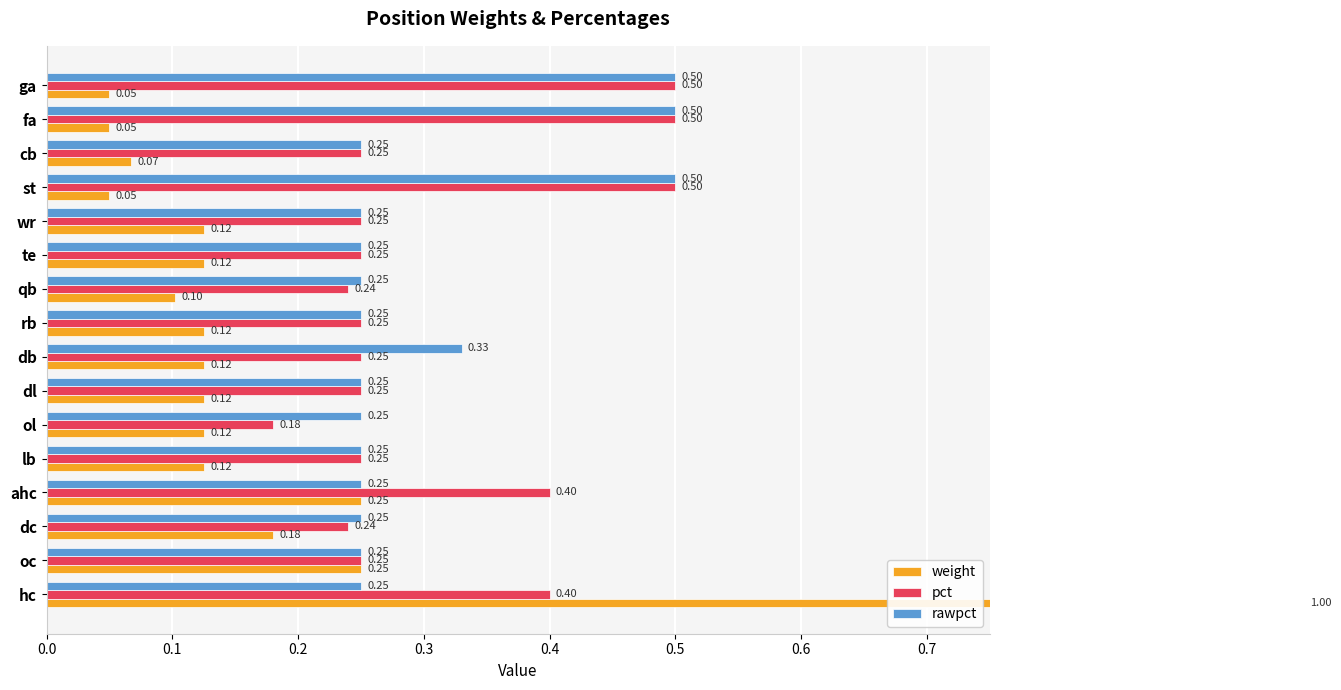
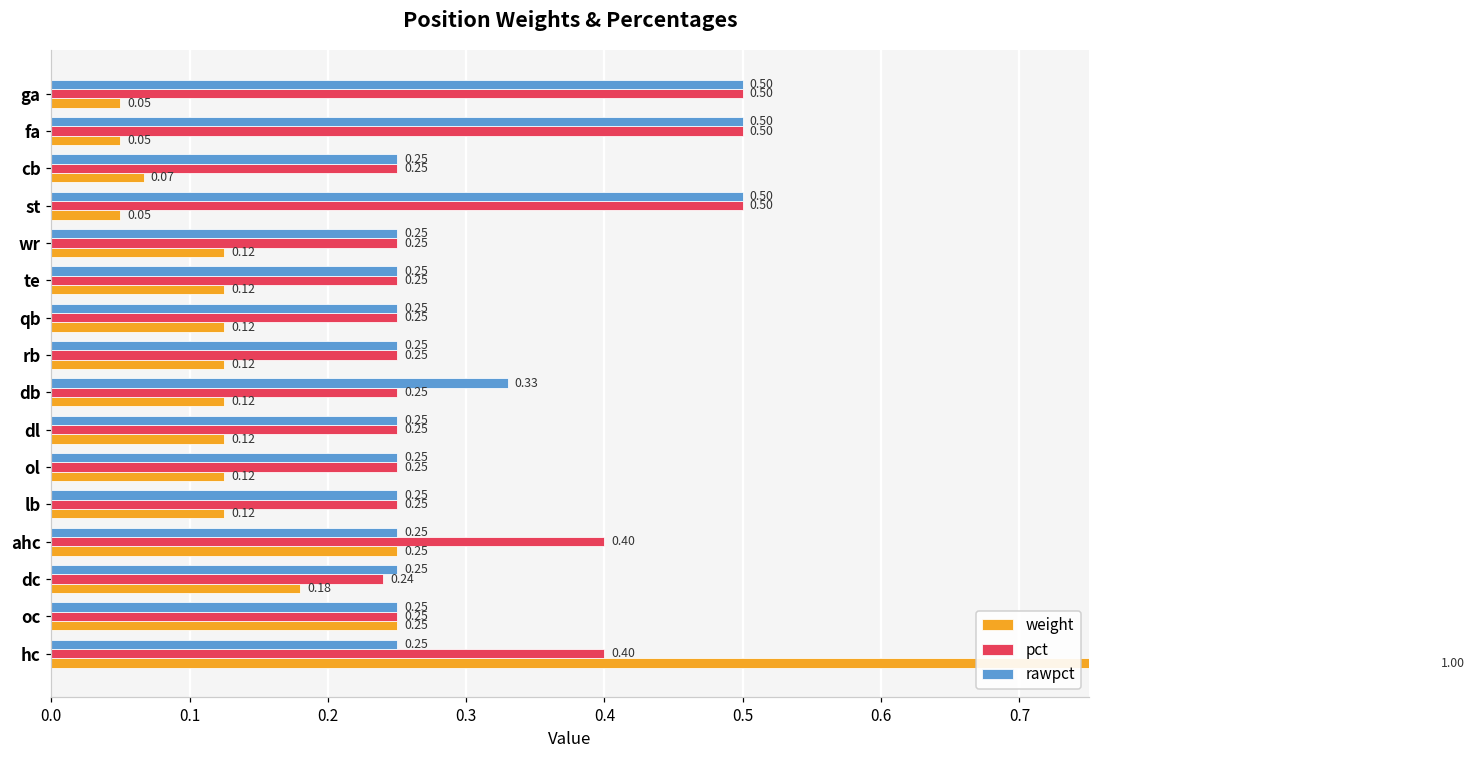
pct, qb: 0.24 -> 0.25
weight, qb: 0.10 -> 0.12
pct, ol: 0.18 -> 0.25
